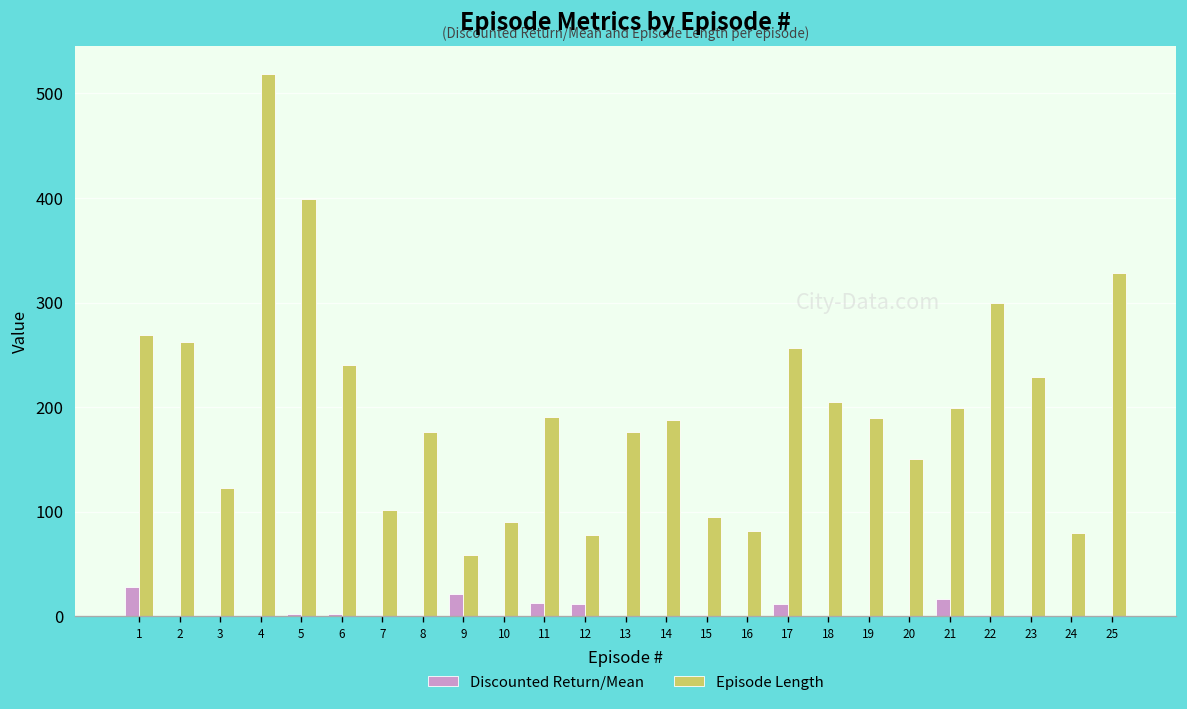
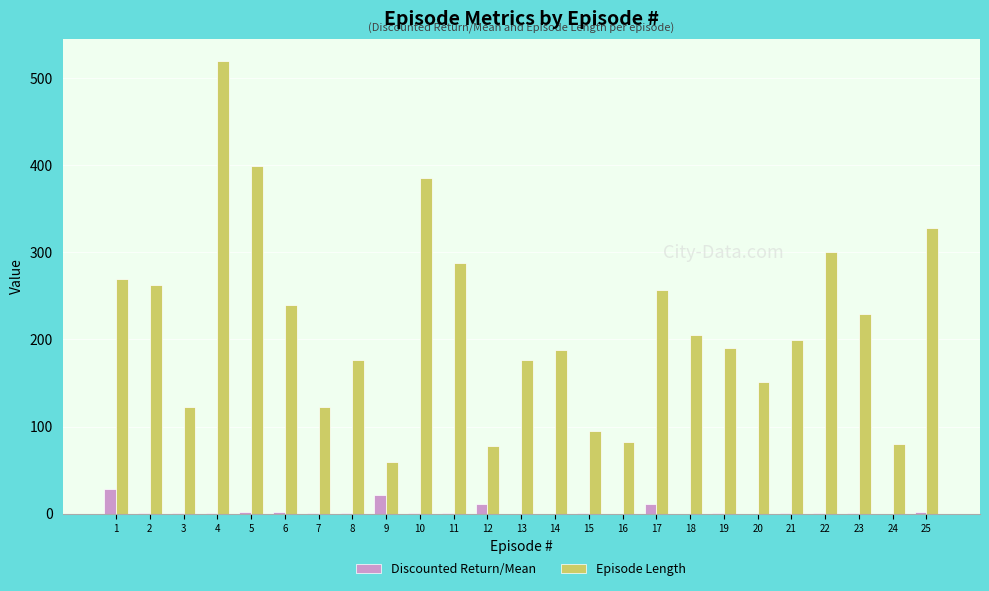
Episode Length, 7: 100 -> 120
Episode Length, 10: 90 -> 390
Discounted Return/Mean, 11: 10 -> 0
Episode Length, 11: 190 -> 290
Discounted Return/Mean, 21: 20 -> 0
